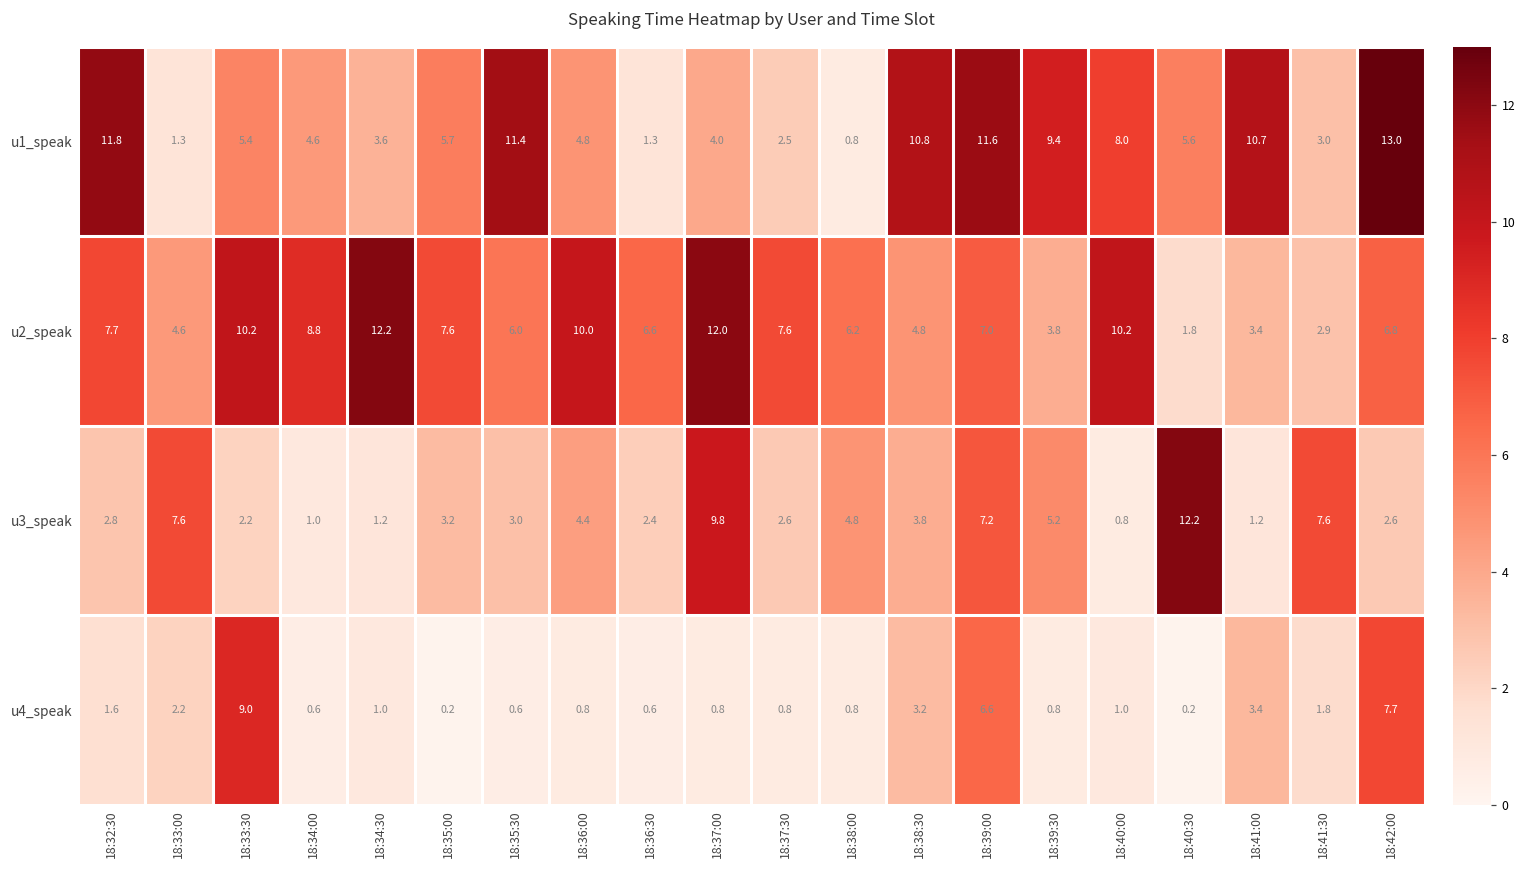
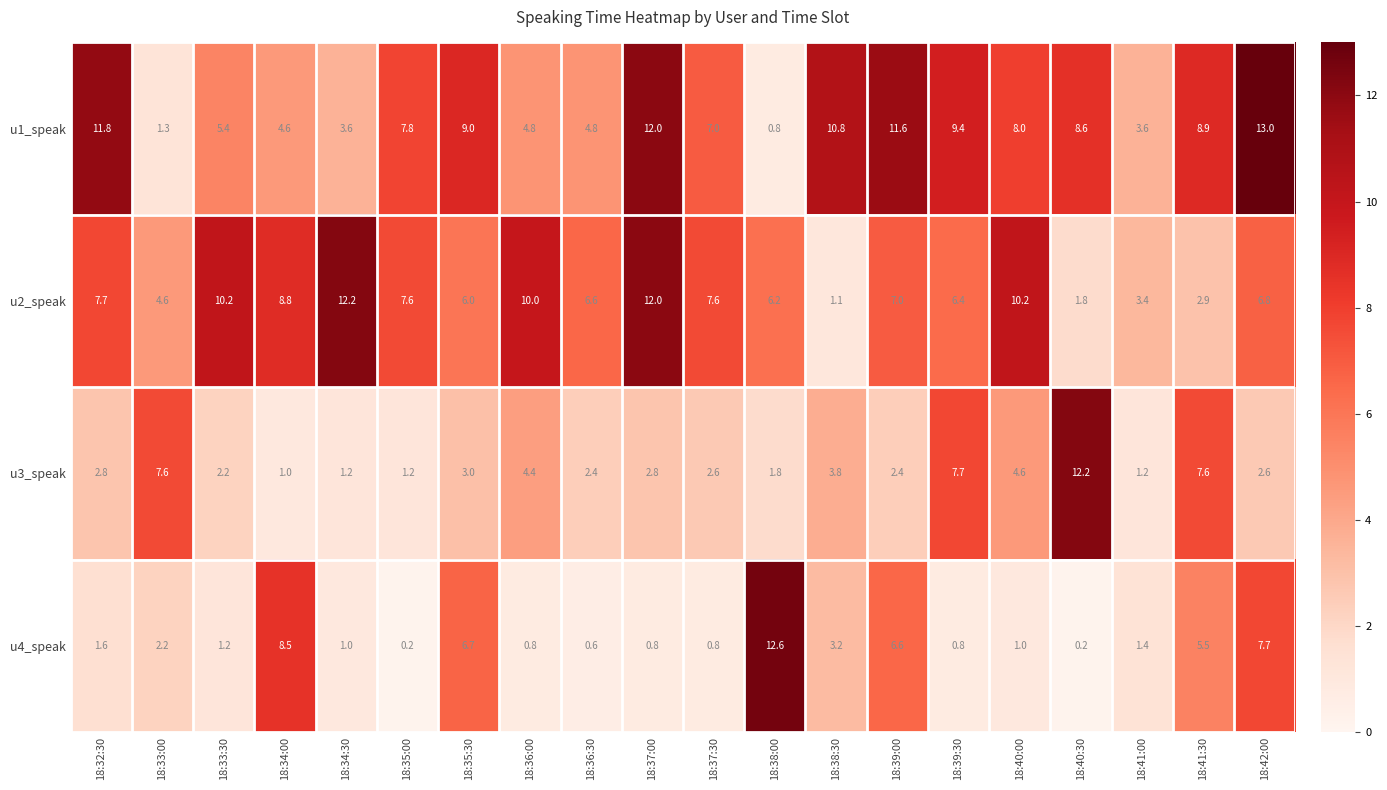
u1_speak, 18:35:00: 5.7 -> 7.8
u1_speak, 18:35:30: 11.4 -> 9.0
u1_speak, 18:36:30: 1.3 -> 4.8
u1_speak, 18:37:00: 4.0 -> 12.0
u1_speak, 18:37:30: 2.5 -> 7.0
u1_speak, 18:40:30: 5.6 -> 8.6
u1_speak, 18:41:00: 10.7 -> 3.6
u1_speak, 18:41:30: 3.0 -> 8.9
u2_speak, 18:38:30: 4.8 -> 1.1
u2_speak, 18:39:30: 3.8 -> 6.4
u3_speak, 18:35:00: 3.2 -> 1.2
u3_speak, 18:37:00: 9.8 -> 2.8
u3_speak, 18:38:00: 4.8 -> 1.8
u3_speak, 18:39:00: 7.2 -> 2.4
u3_speak, 18:39:30: 5.2 -> 7.7
u3_speak, 18:40:00: 0.8 -> 4.6
u4_speak, 18:33:30: 9.0 -> 1.2
u4_speak, 18:34:00: 0.6 -> 8.5
u4_speak, 18:35:30: 0.6 -> 6.7
u4_speak, 18:38:00: 0.8 -> 12.6
u4_speak, 18:41:00: 3.4 -> 1.4
u4_speak, 18:41:30: 1.8 -> 5.5
